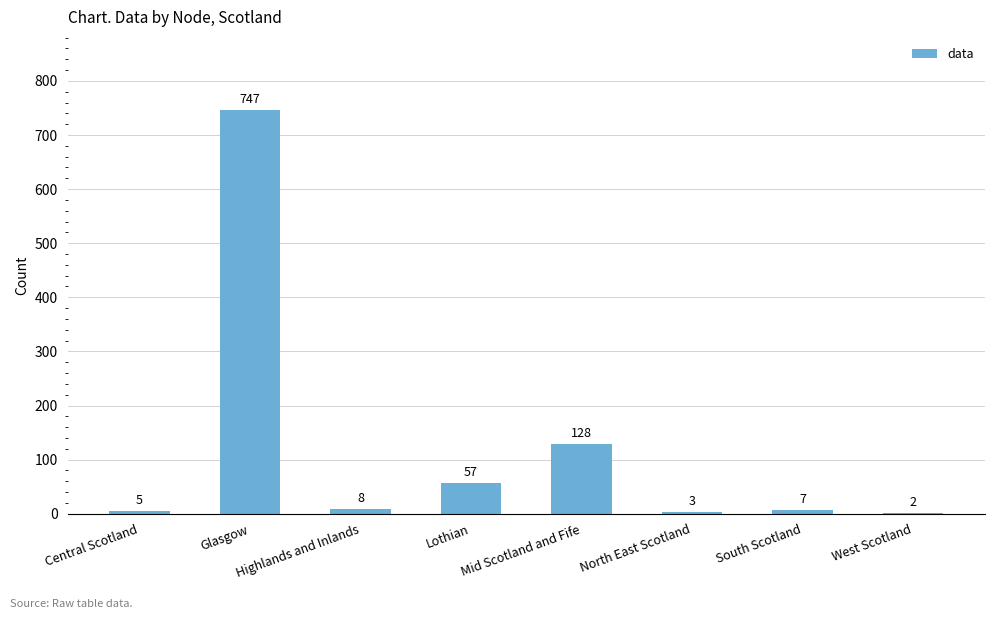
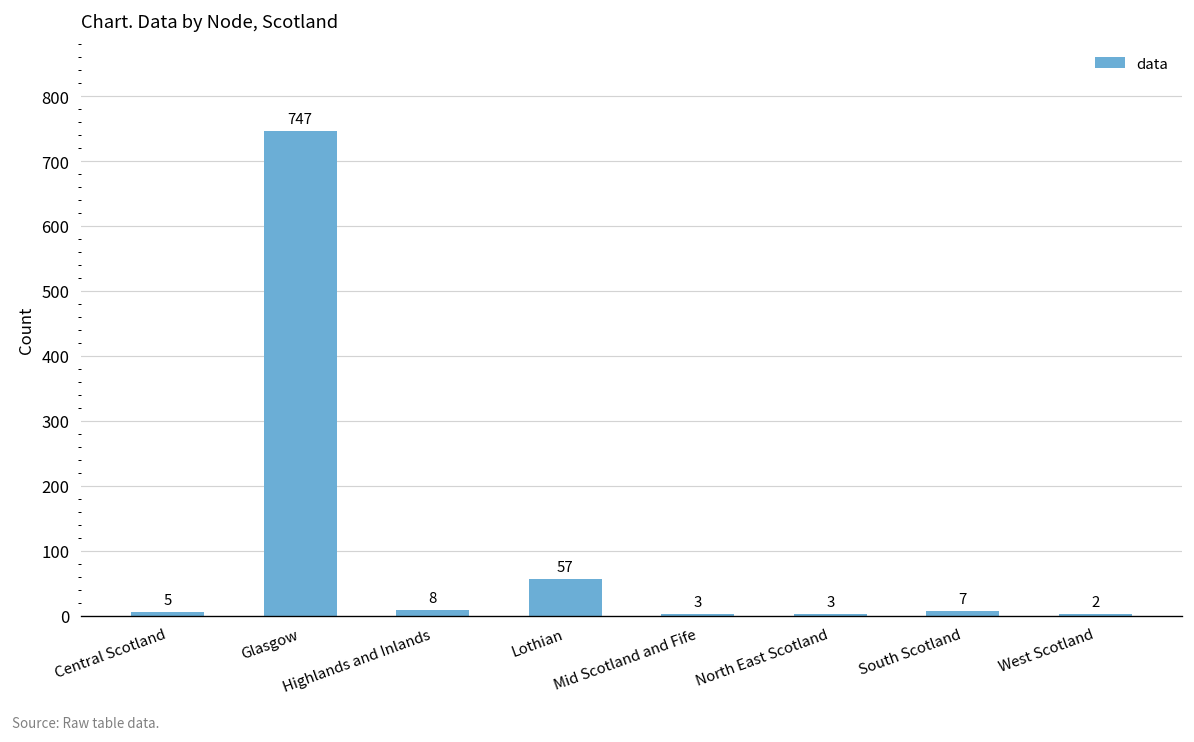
Mid Scotland and Fife: 128 -> 3
